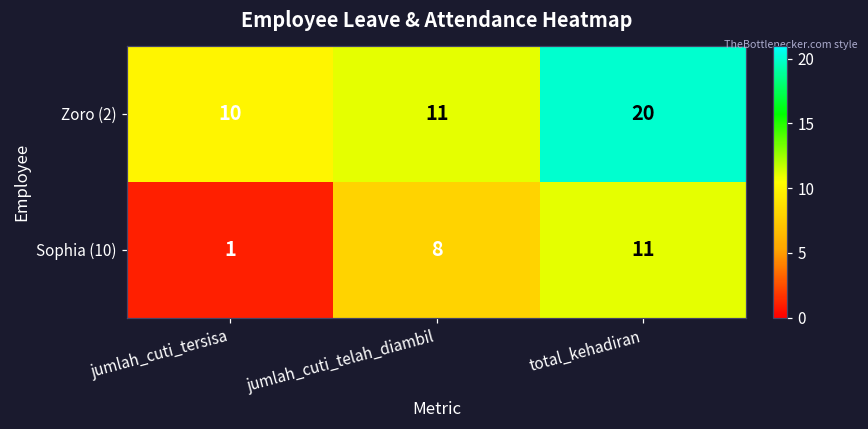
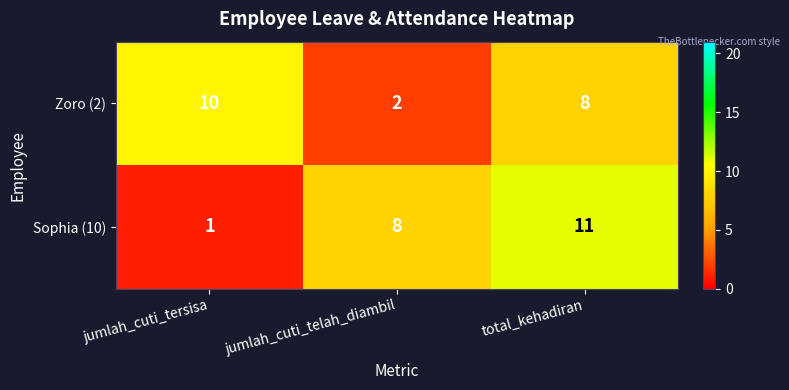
Zoro (2), jumlah_cuti_telah_diambil: 11 -> 2
Zoro (2), total_kehadiran: 20 -> 8
